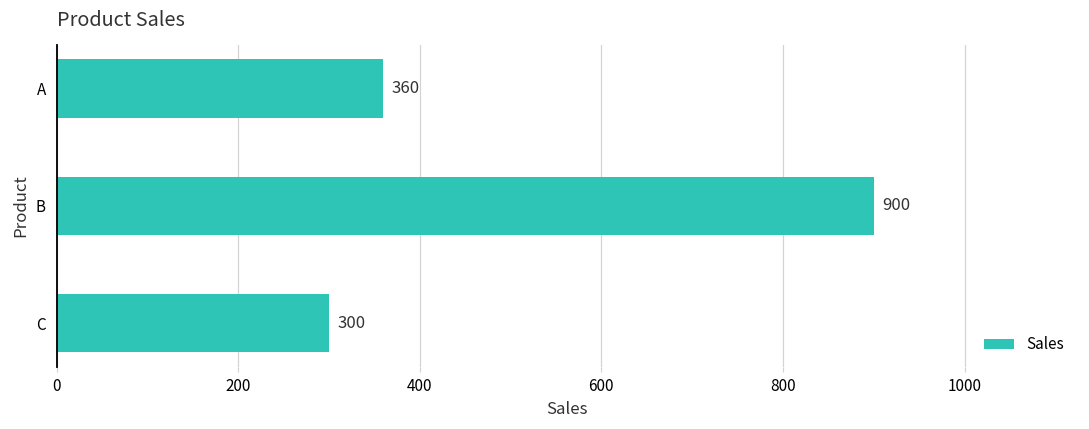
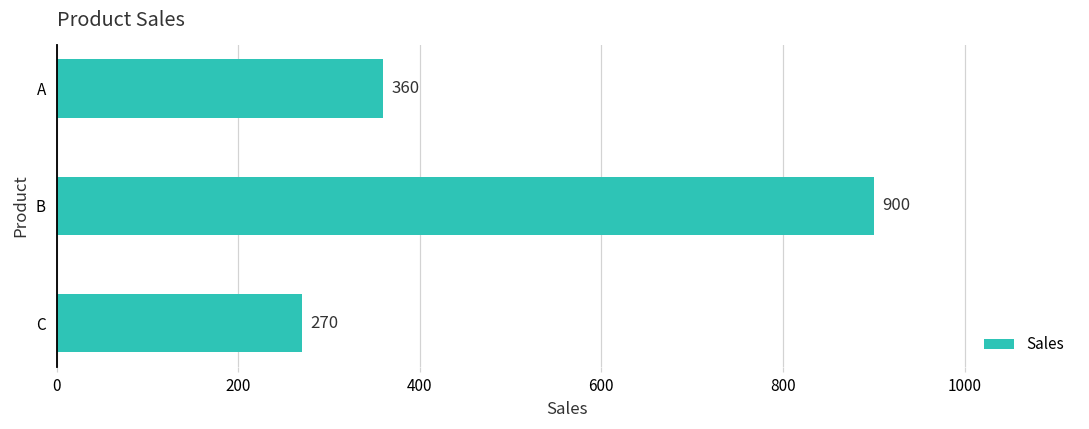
C: 300 -> 270
